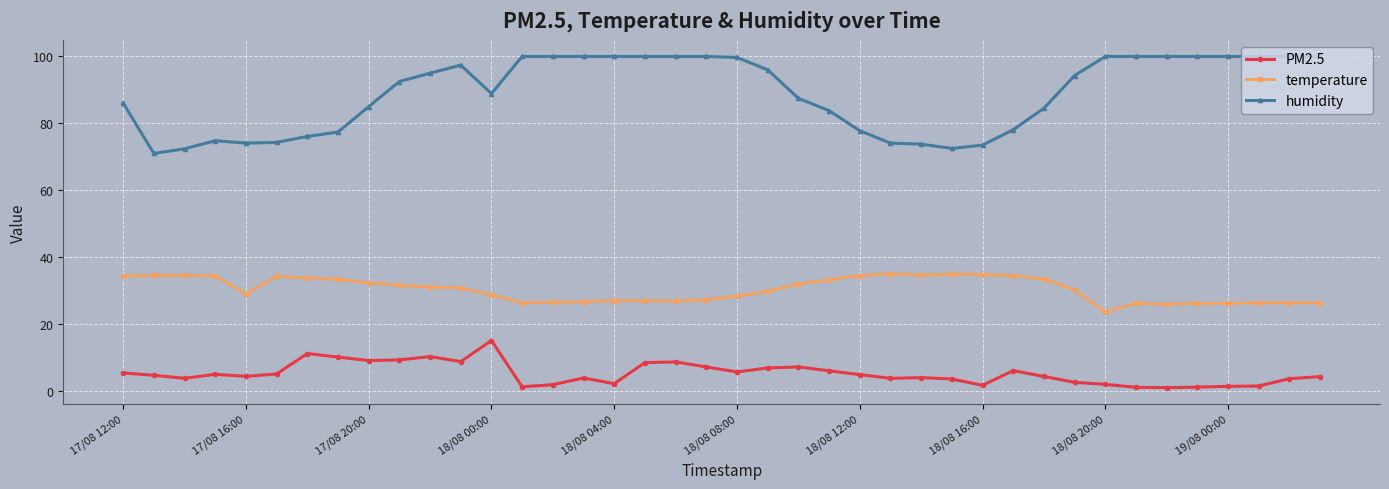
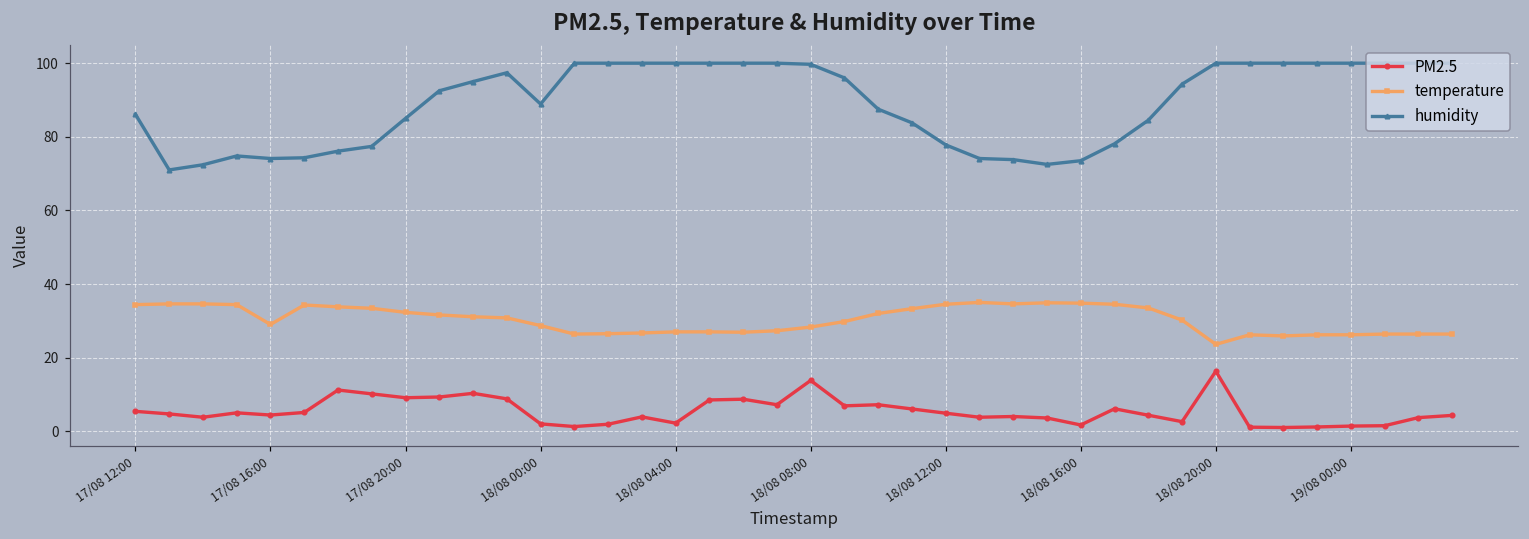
PM2.5, 18/08 00:00: 15 -> 2
PM2.5, 18/08 08:00: 6 -> 14
PM2.5, 18/08 20:00: 2 -> 16
